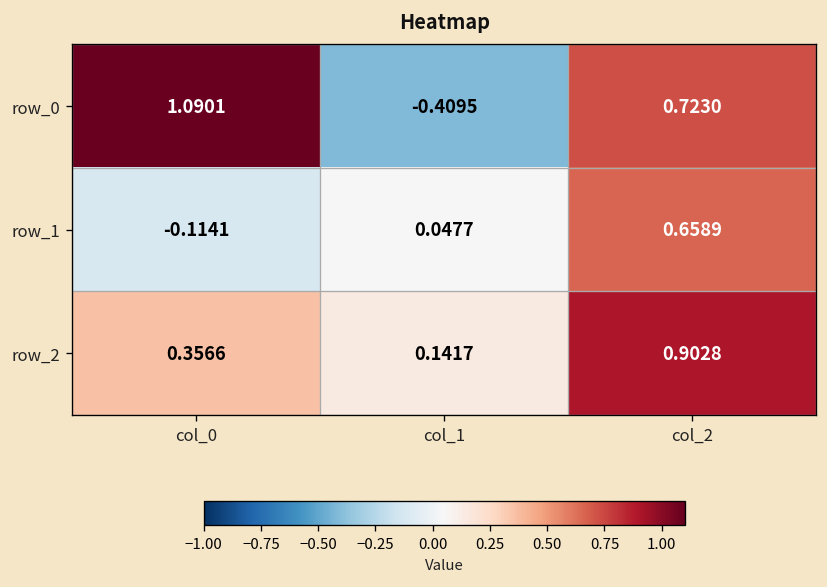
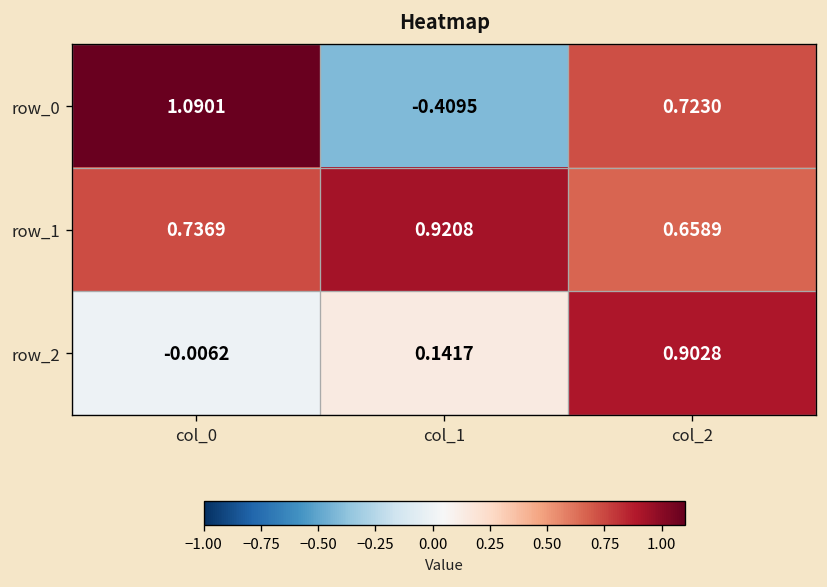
row_1, col_0: -0.1141 -> 0.7369
row_1, col_1: 0.0477 -> 0.9208
row_2, col_0: 0.3566 -> -0.0062
